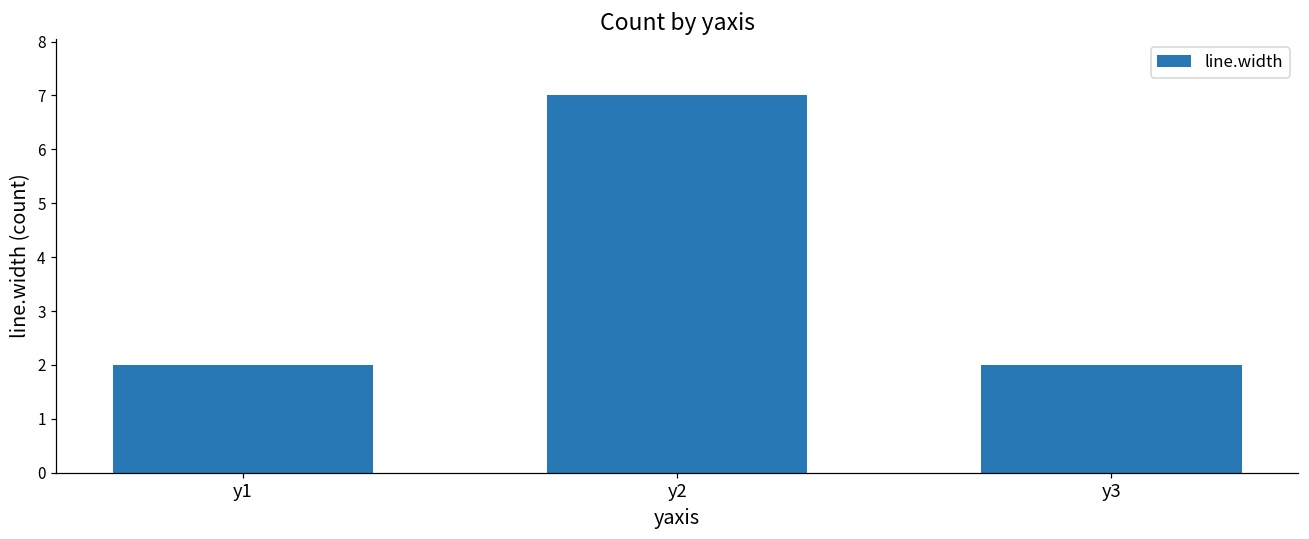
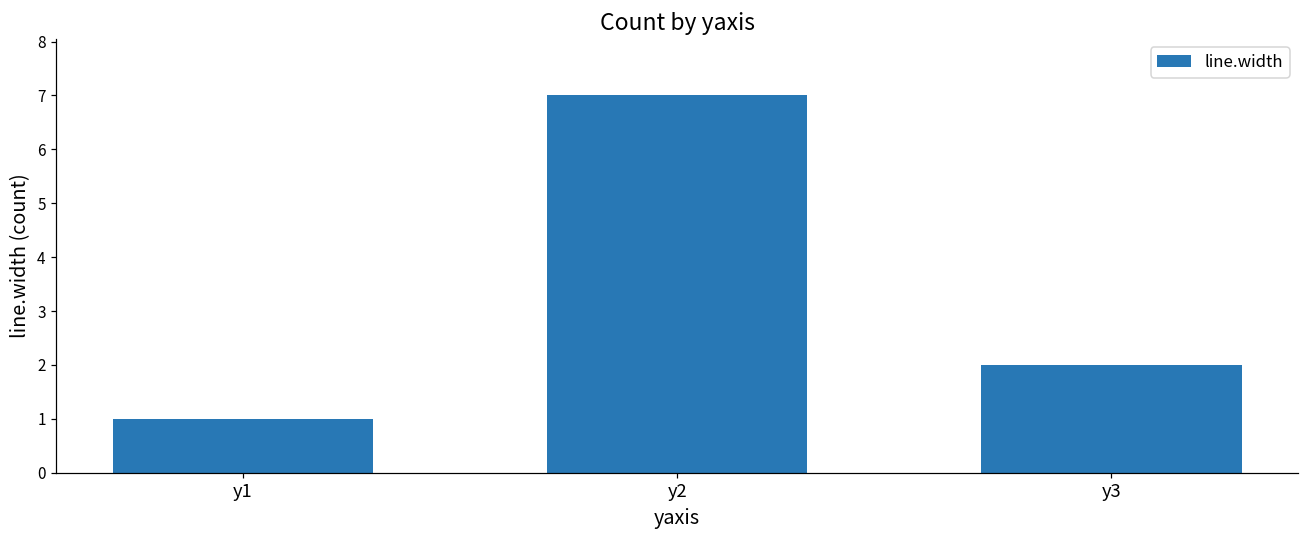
y1: 2 -> 1
